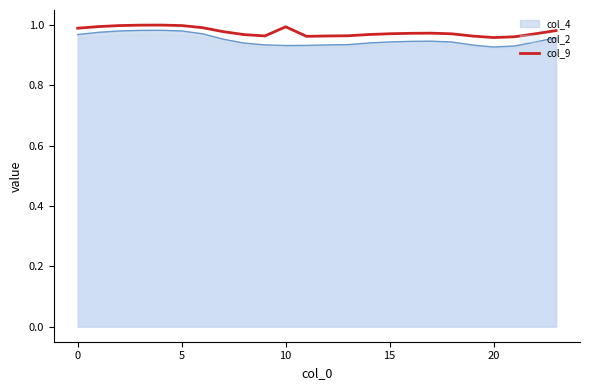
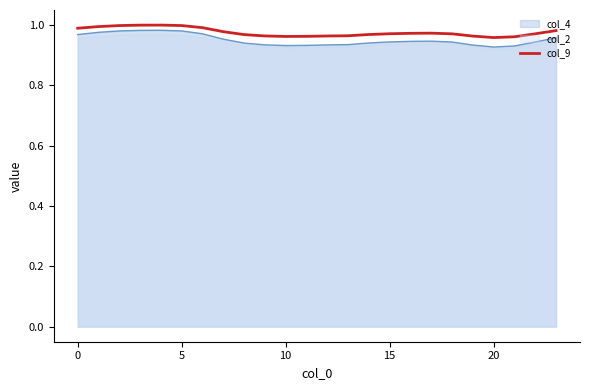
col_9, 10: 0.99 -> 0.96
